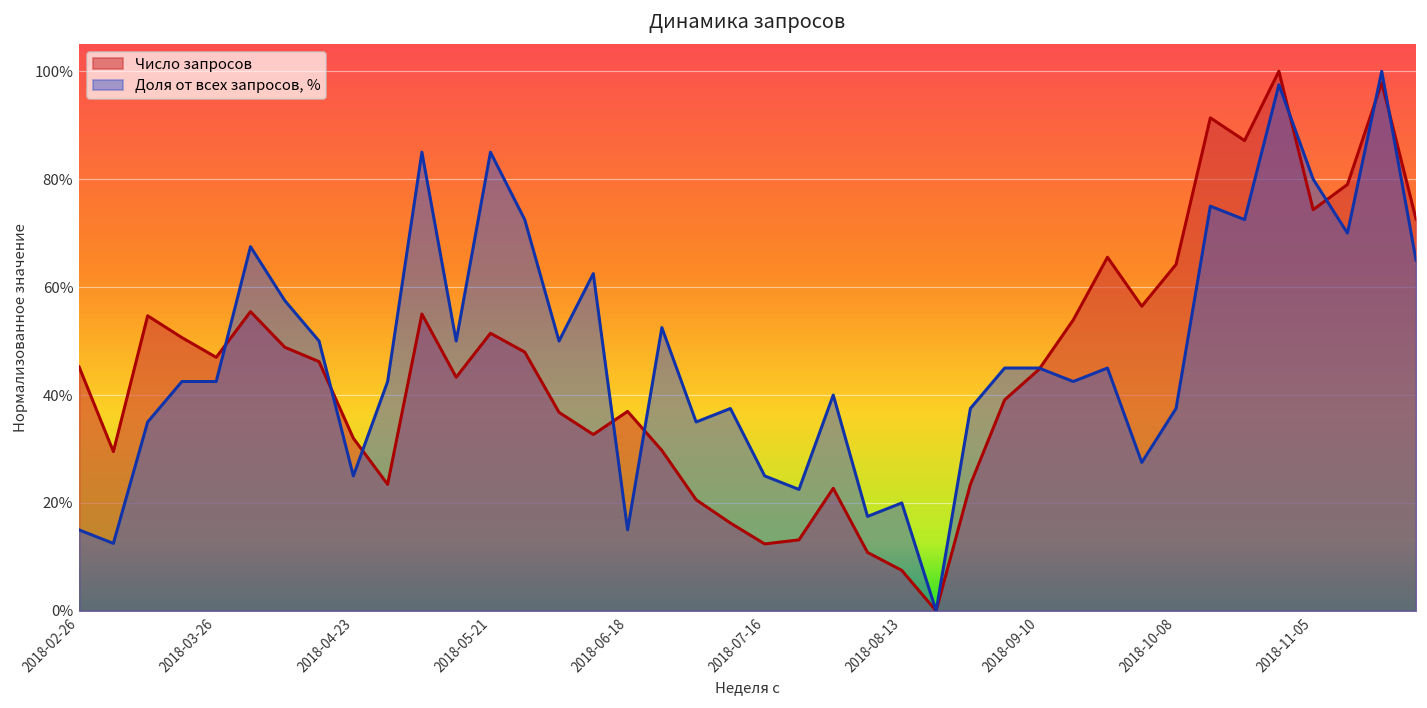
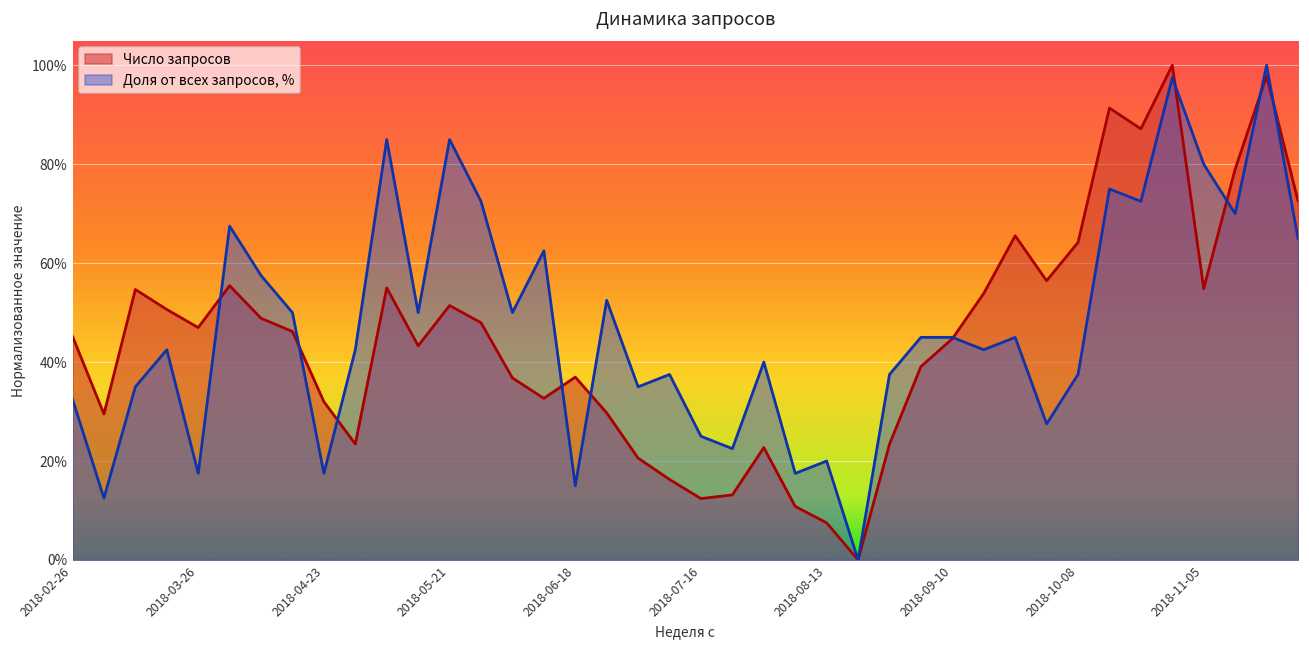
Доля от всех запросов, %, 2018-02-26: 15% -> 32%
Доля от всех запросов, %, 2018-03-26: 43% -> 17%
Доля от всех запросов, %, 2018-04-23: 25% -> 17%
Число запросов, 2018-11-05: 74% -> 55%
